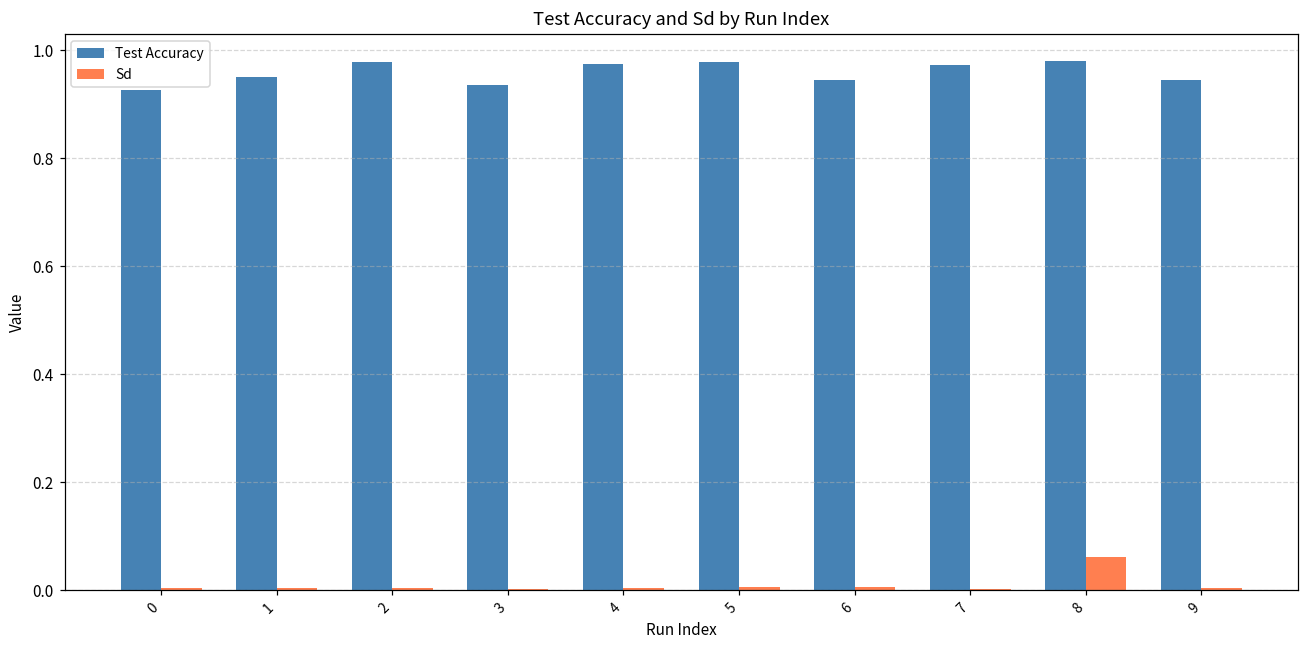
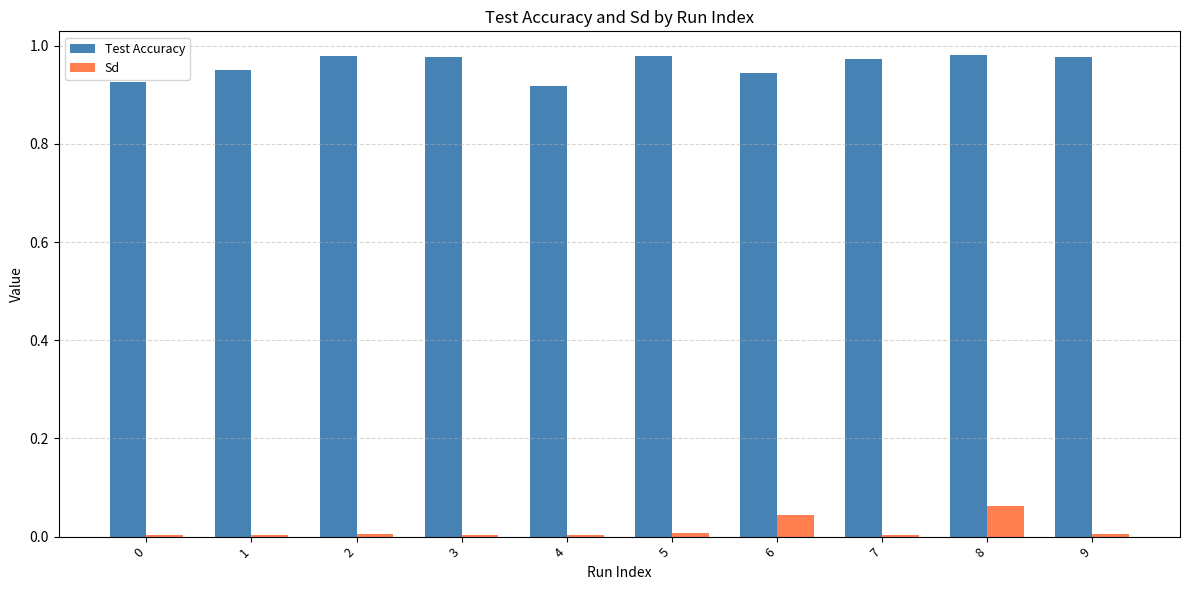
Test Accuracy, 3: 0.94 -> 0.98
Test Accuracy, 4: 0.97 -> 0.92
Sd, 6: 0.01 -> 0.04
Test Accuracy, 9: 0.94 -> 0.98
